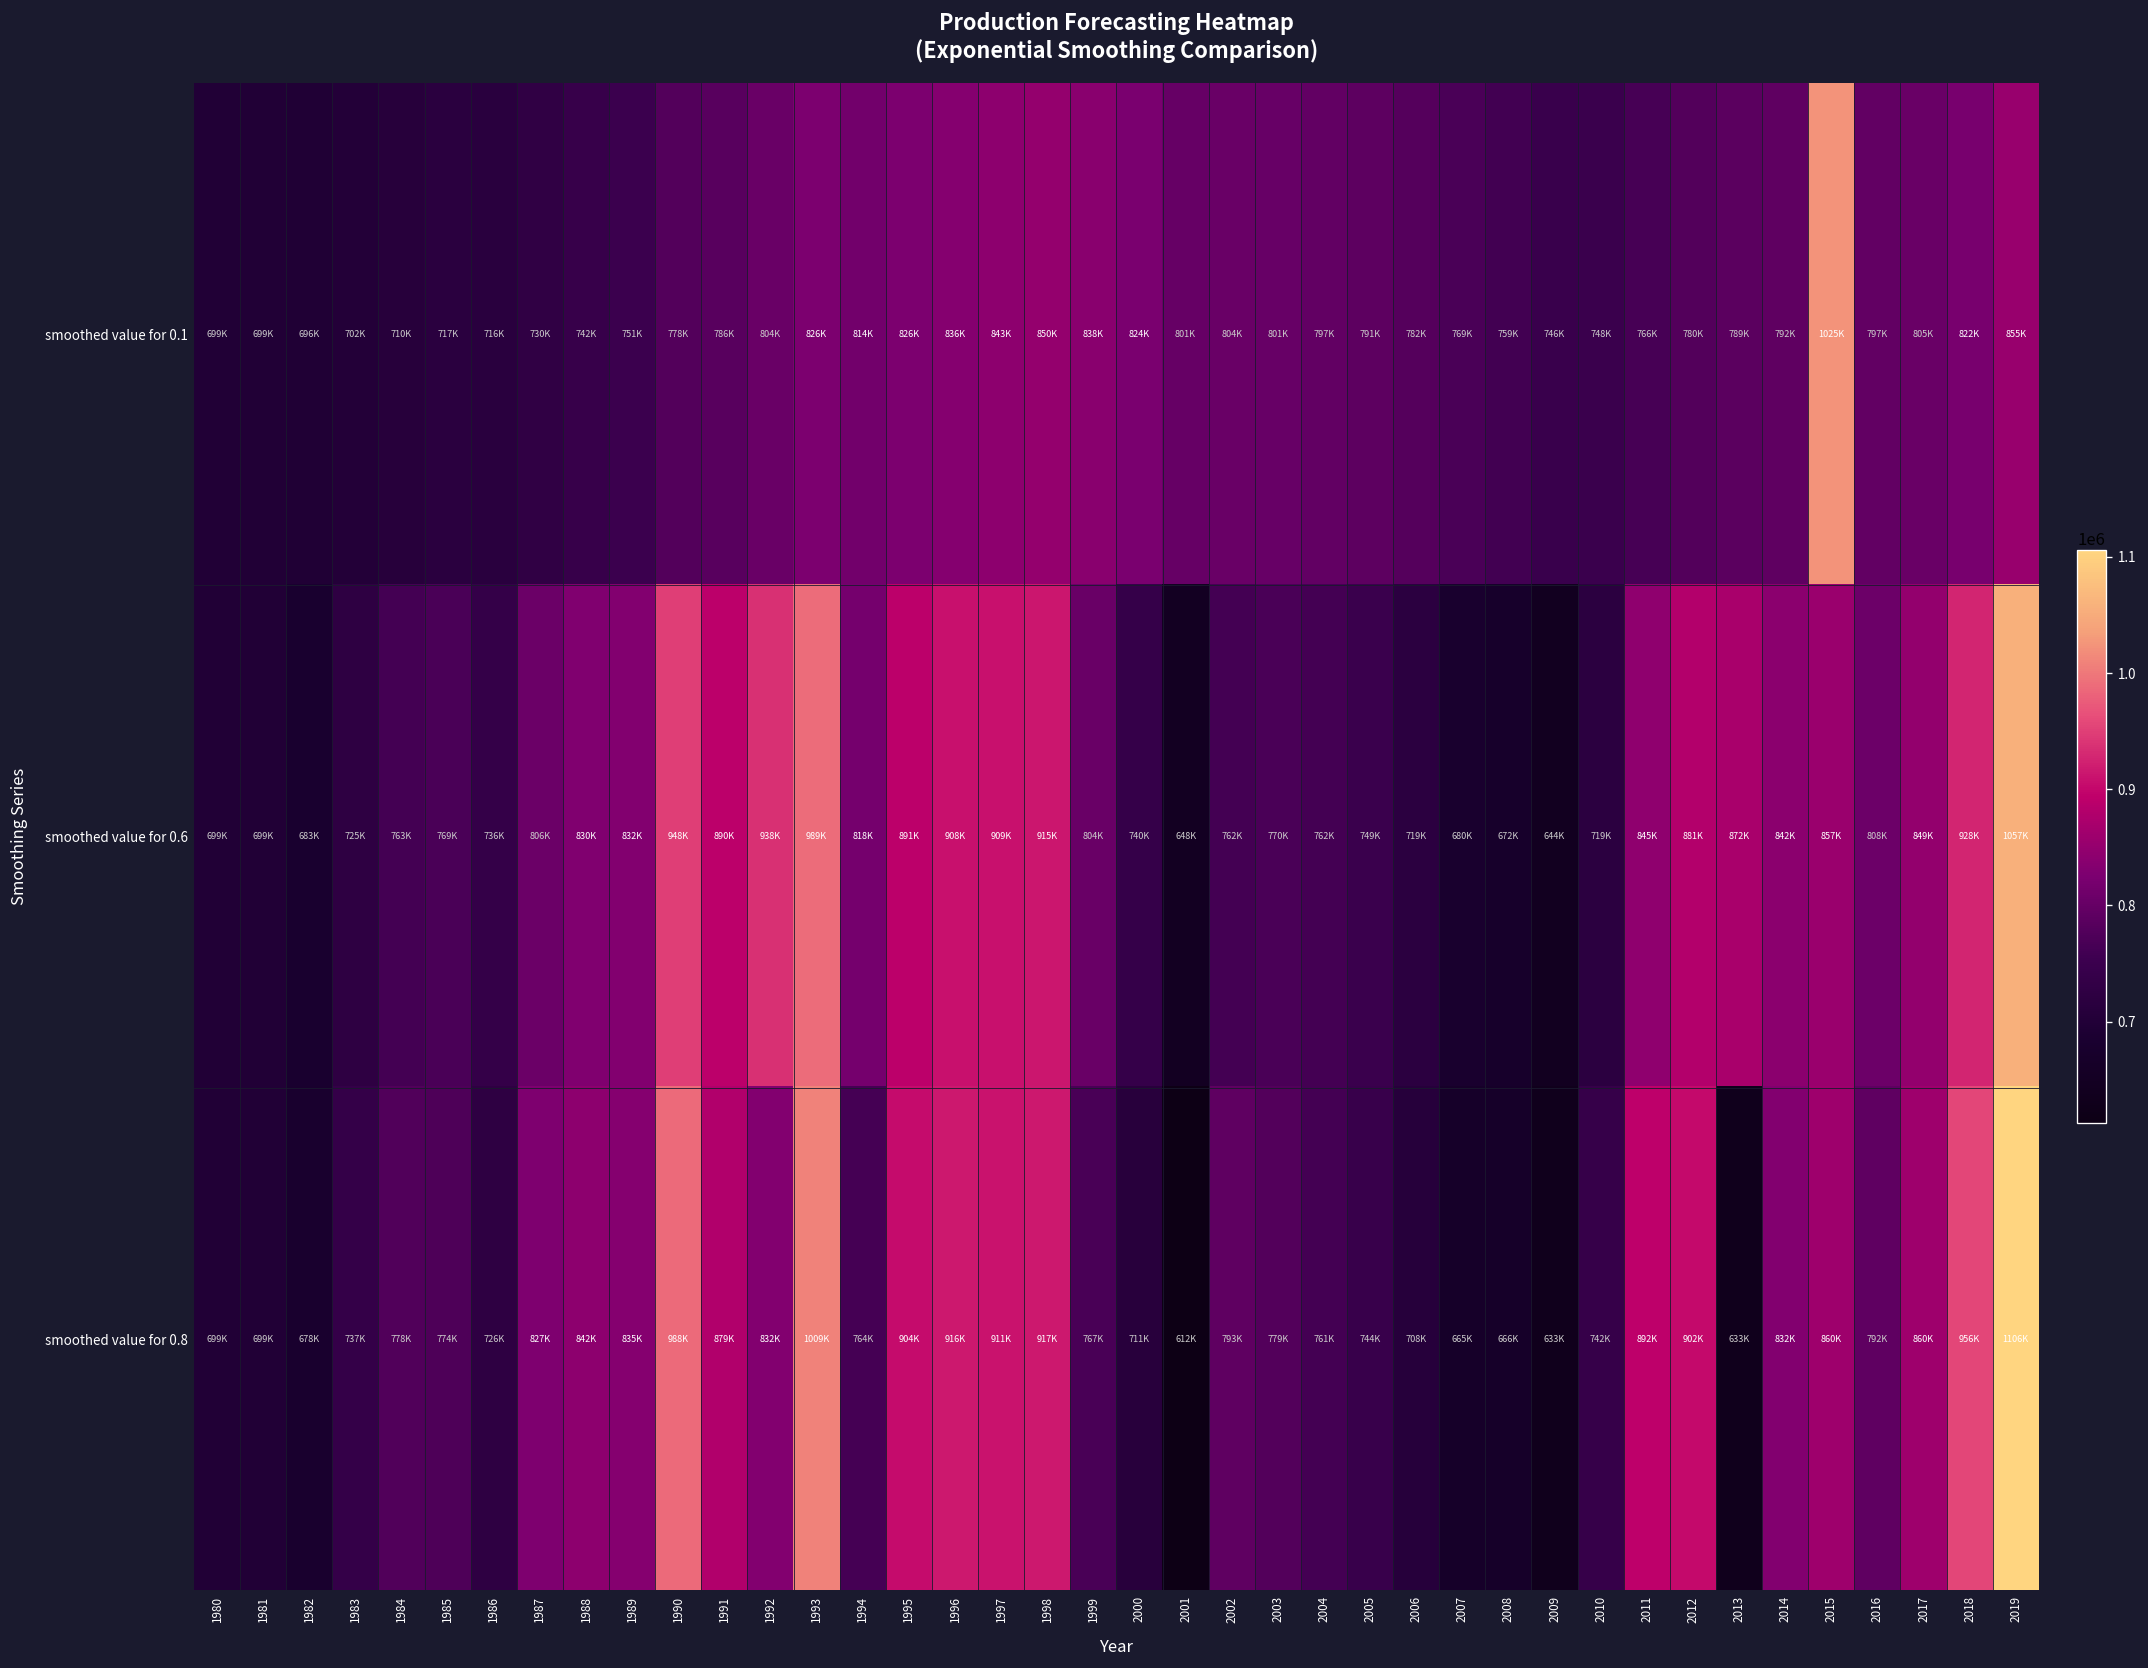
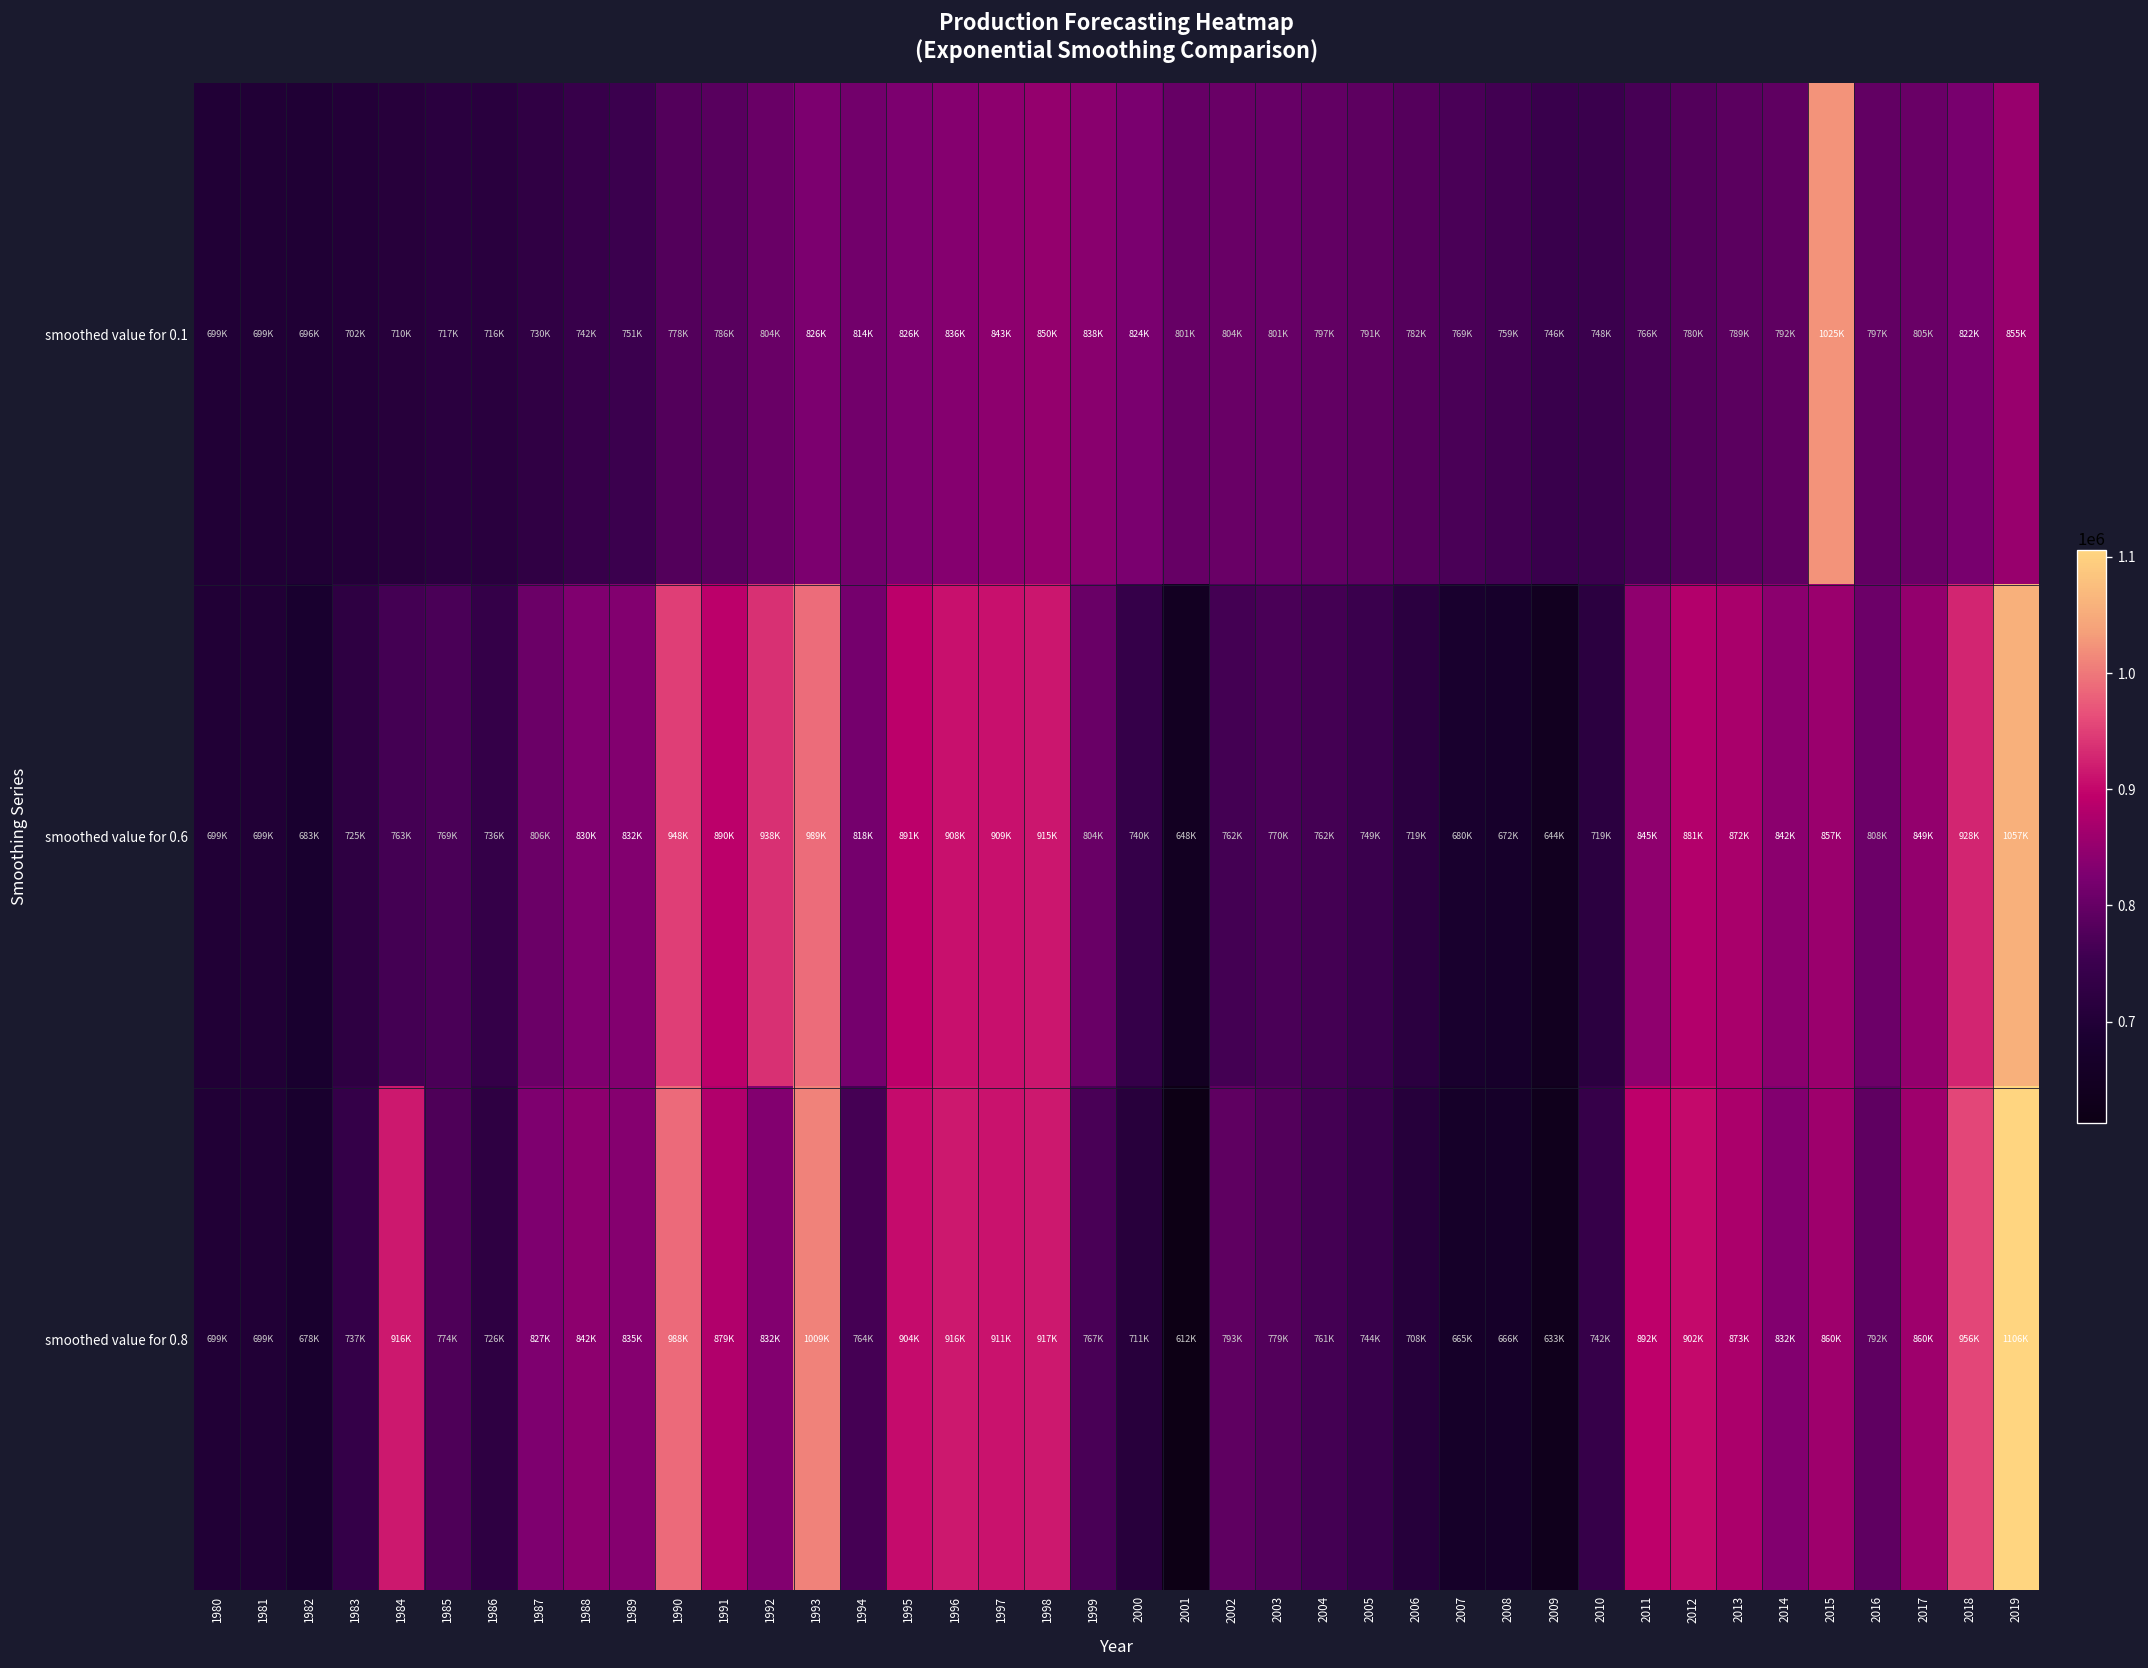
smoothed value for 0.8, 1984: 778K -> 916K
smoothed value for 0.8, 2013: 633K -> 873K
